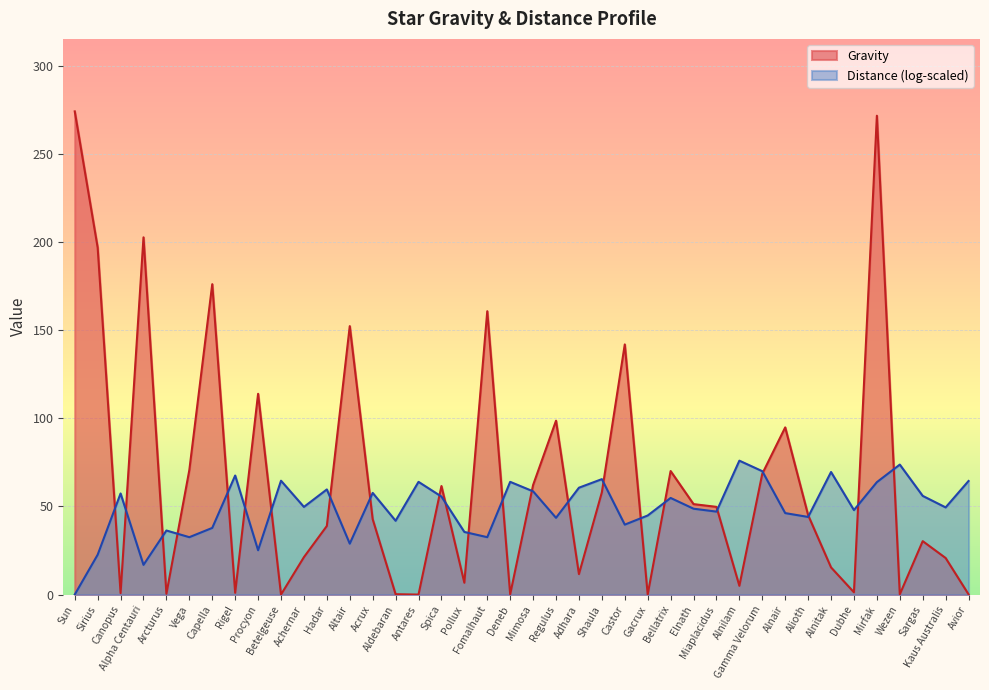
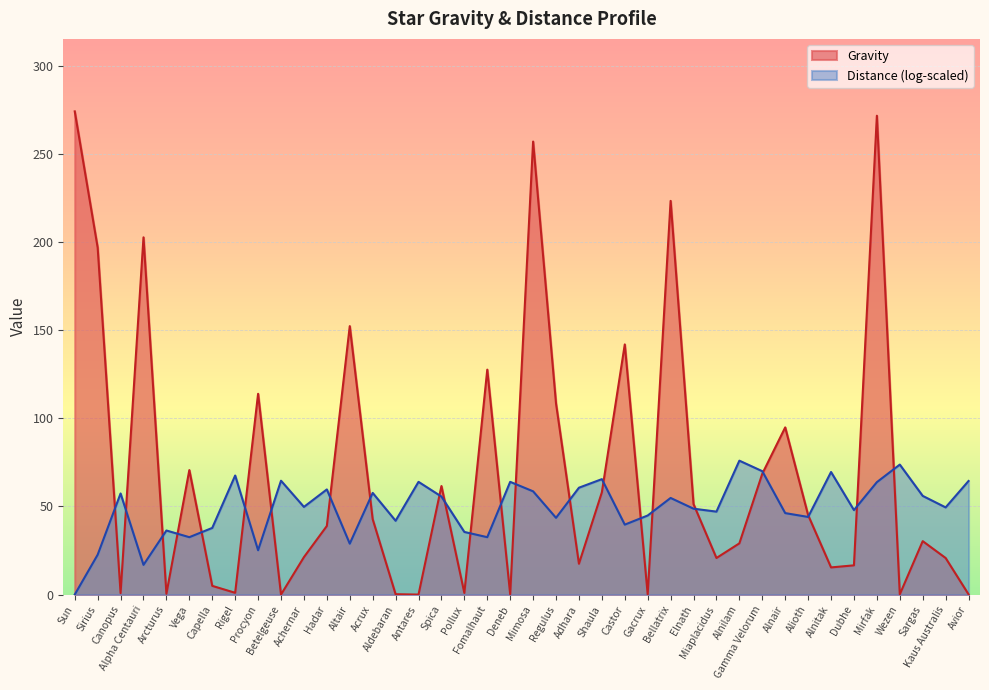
Gravity, Capella: 176 -> 5
Gravity, Pollux: 7 -> 1
Gravity, Fomalhaut: 161 -> 128
Gravity, Mimosa: 62 -> 257
Gravity, Regulus: 99 -> 108
Gravity, Adhara: 12 -> 17
Gravity, Bellatrix: 70 -> 223
Gravity, Miaplacidus: 50 -> 21
Gravity, Alnilam: 5 -> 29
Gravity, Dubhe: 1 -> 17
